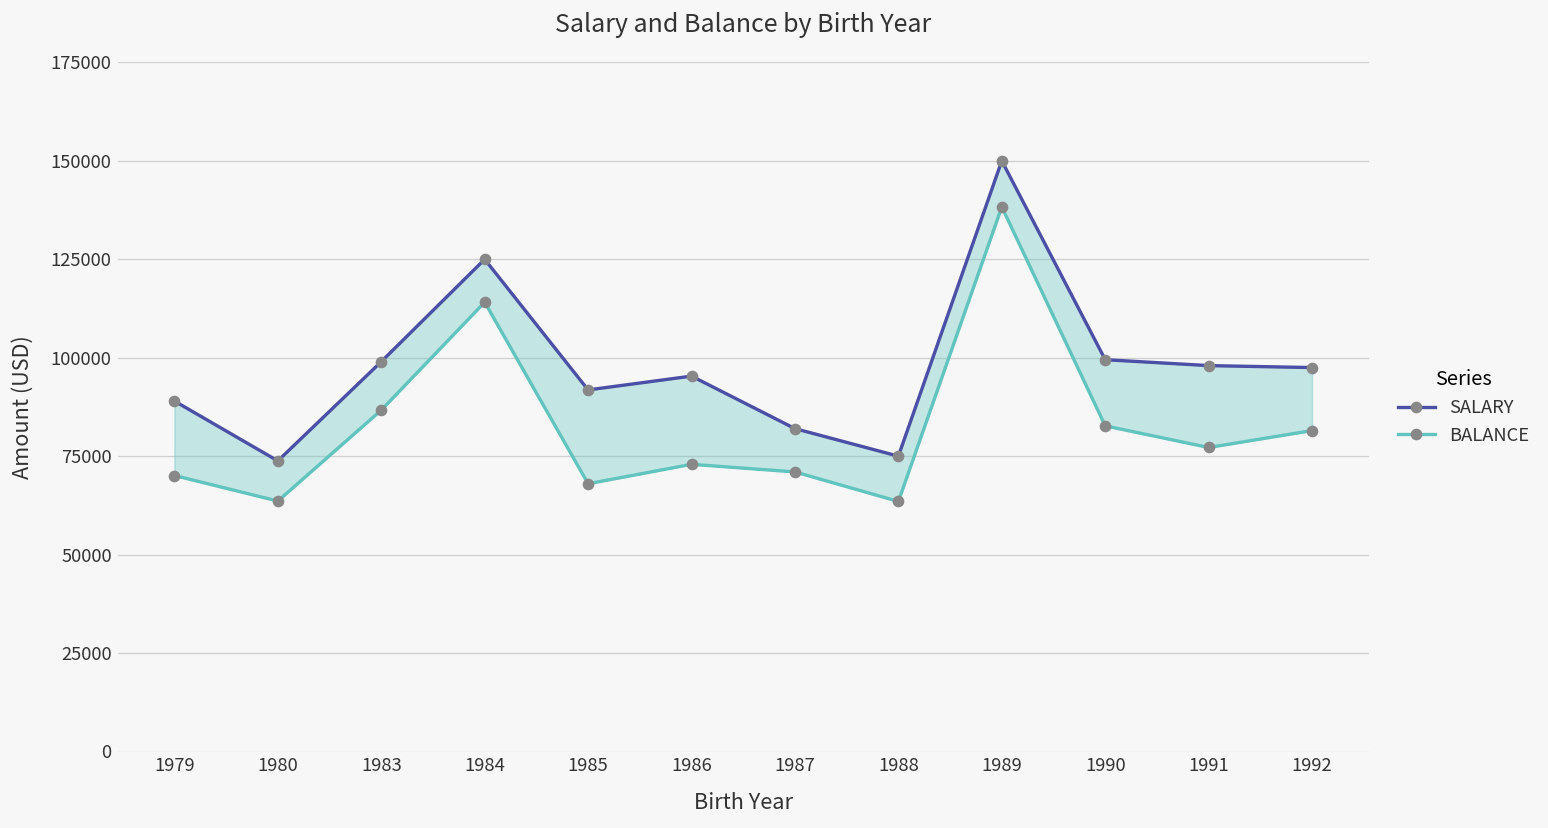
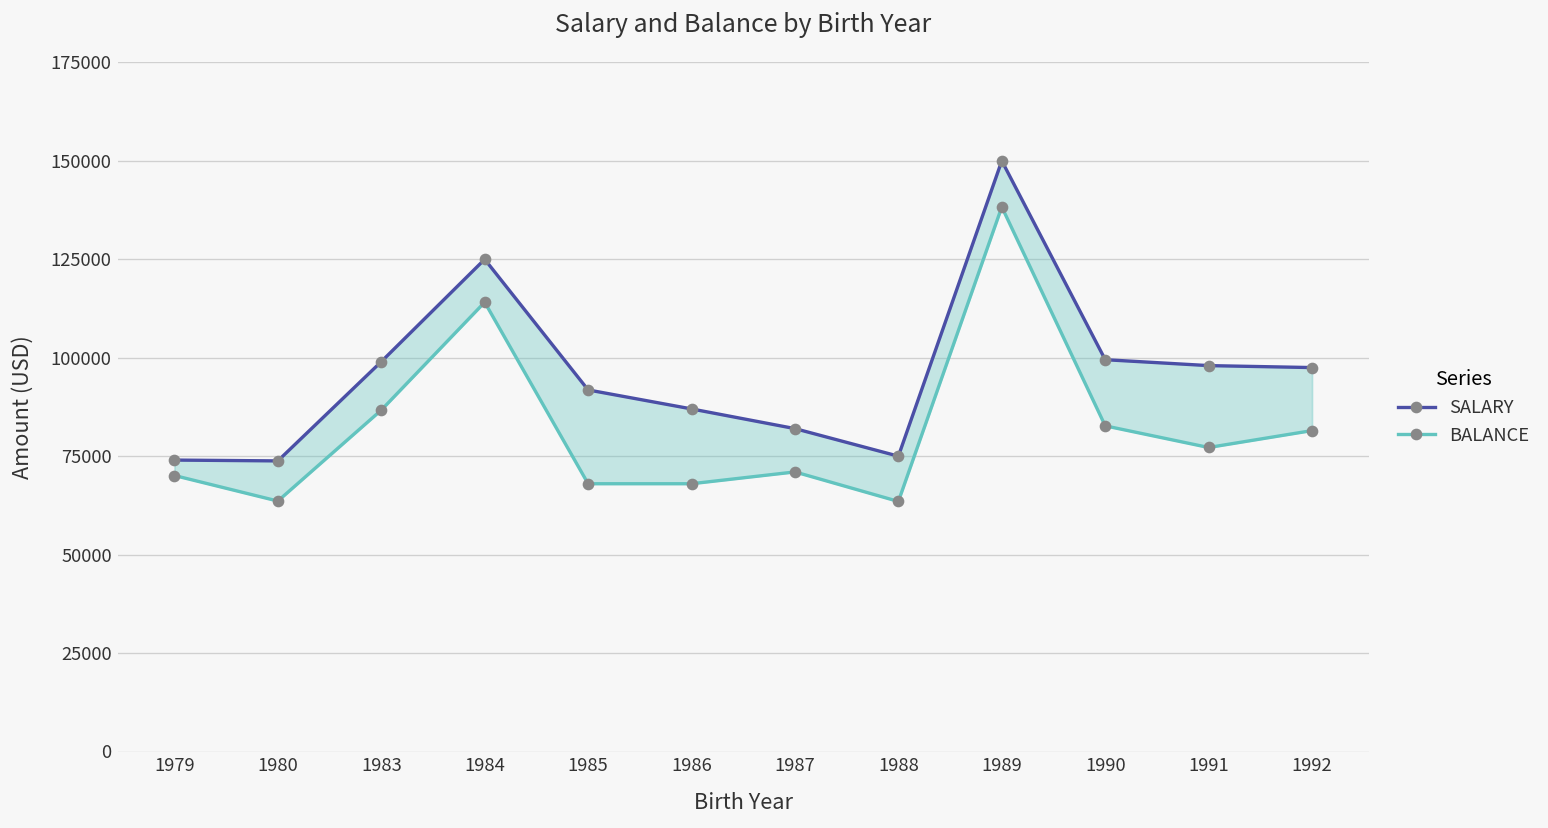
SALARY, 1979: 89000 -> 74000
SALARY, 1986: 95000 -> 87000
BALANCE, 1986: 73000 -> 68000
